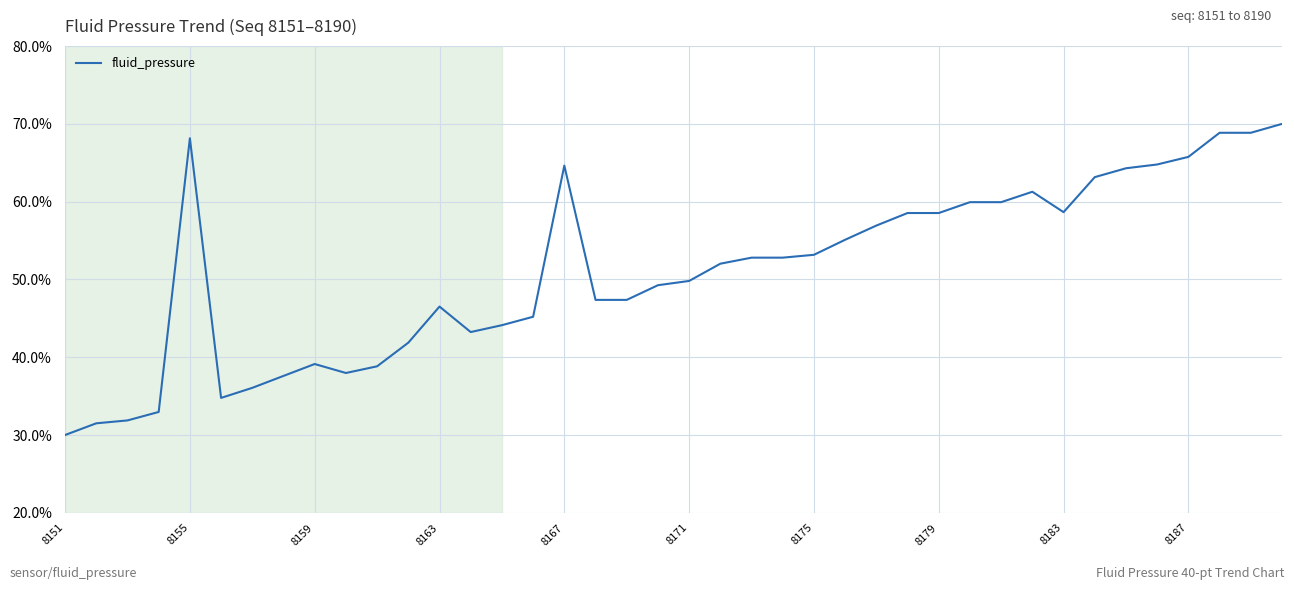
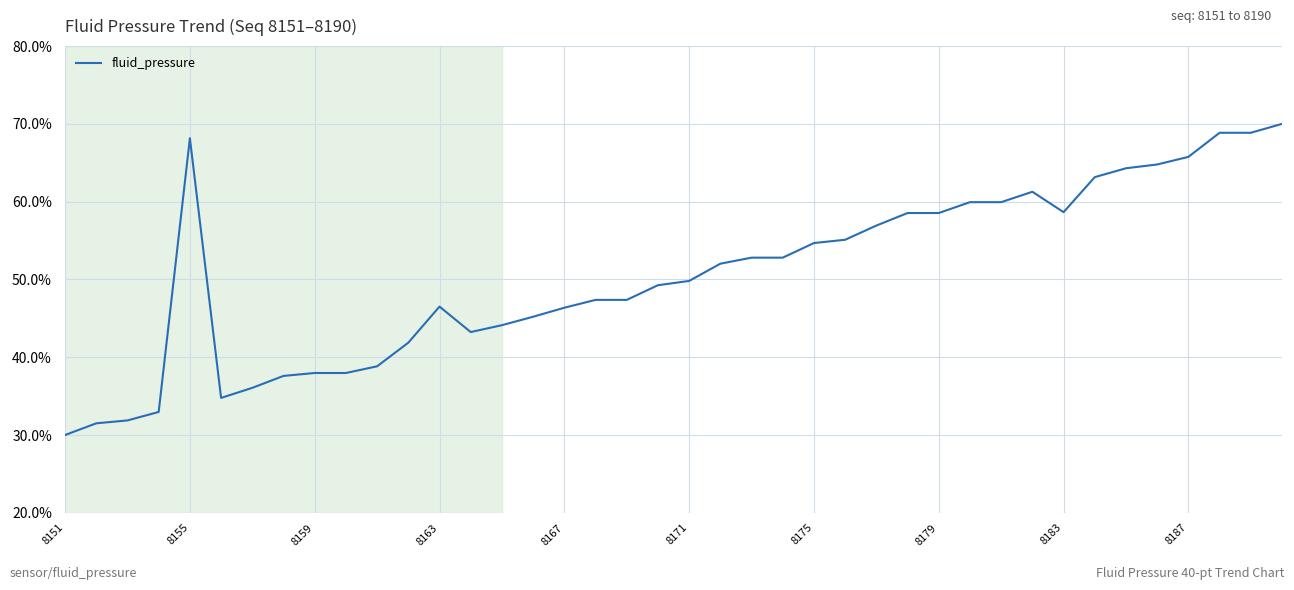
8159: 39% -> 38%
8167: 65% -> 46%
8175: 53% -> 55%
